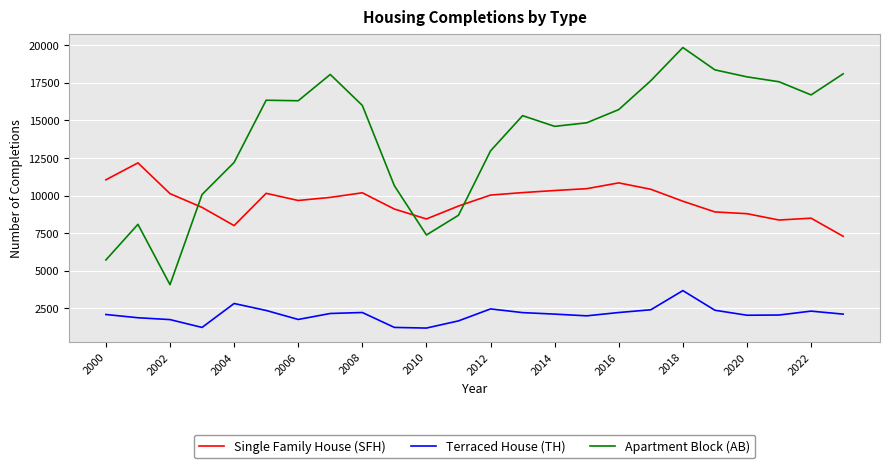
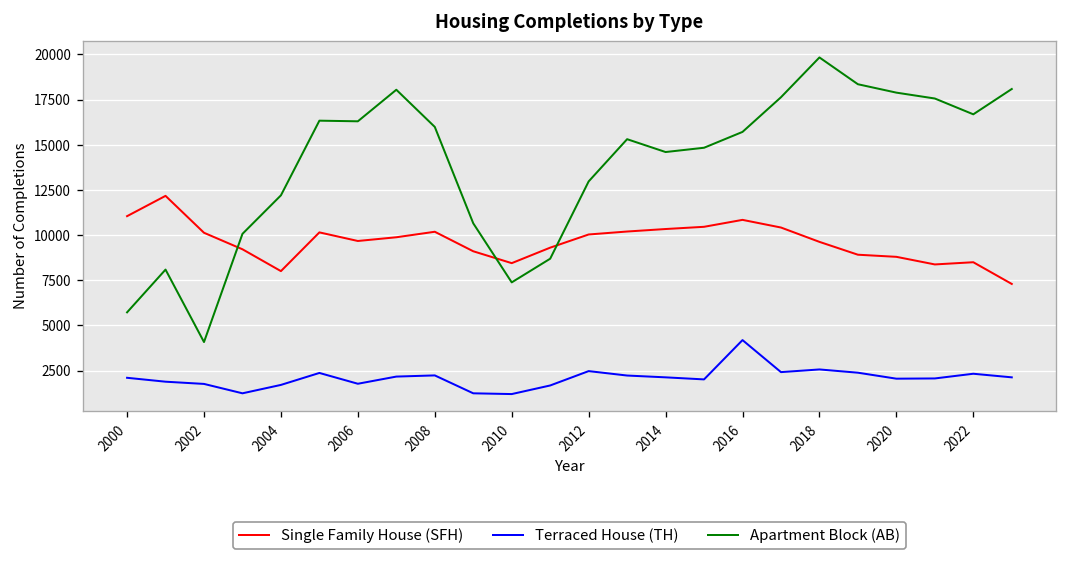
Terraced House (TH), 2004: 2800 -> 1700
Terraced House (TH), 2016: 2200 -> 4200
Terraced House (TH), 2018: 3700 -> 2600
